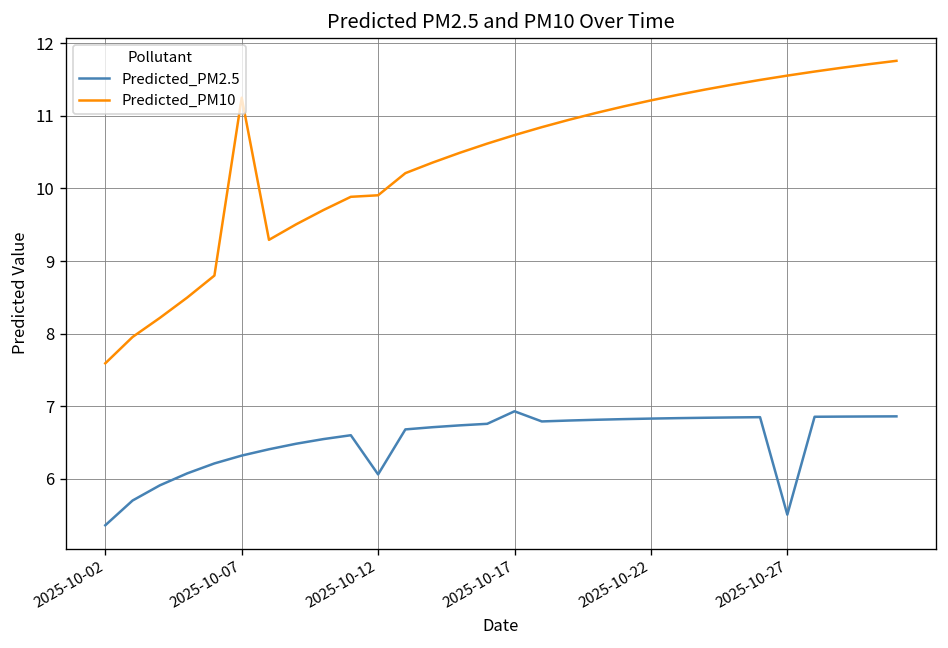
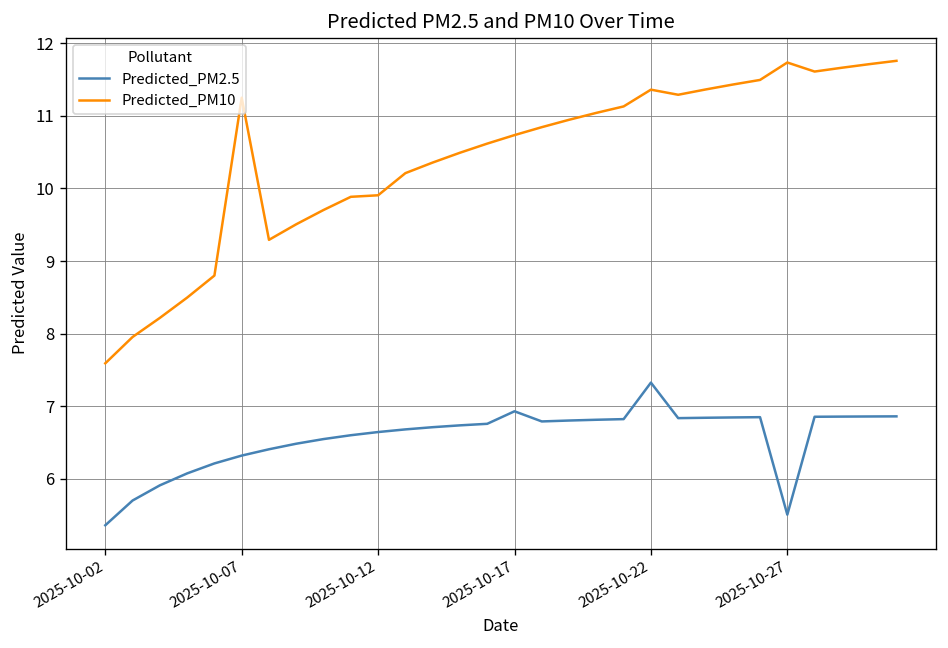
Predicted_PM2.5, 2025-10-12: 6.1 -> 6.6
Predicted_PM2.5, 2025-10-22: 6.8 -> 7.3
Predicted_PM10, 2025-10-22: 11.2 -> 11.4
Predicted_PM10, 2025-10-27: 11.6 -> 11.7
